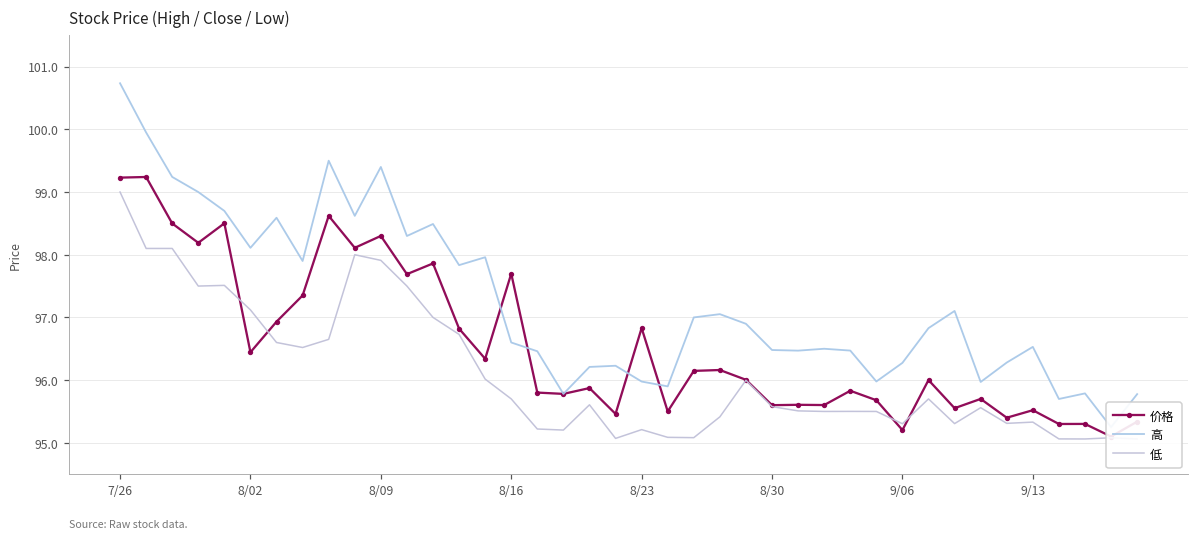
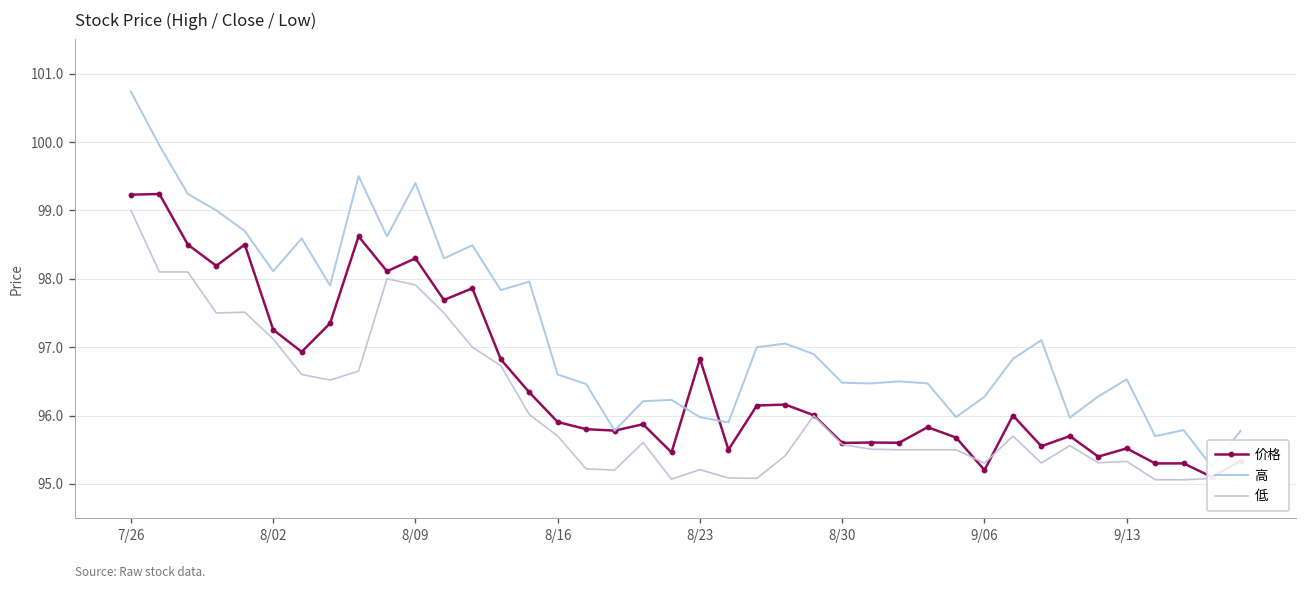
价格, 8/02: 96.4 -> 97.3
价格, 8/16: 97.7 -> 95.9
